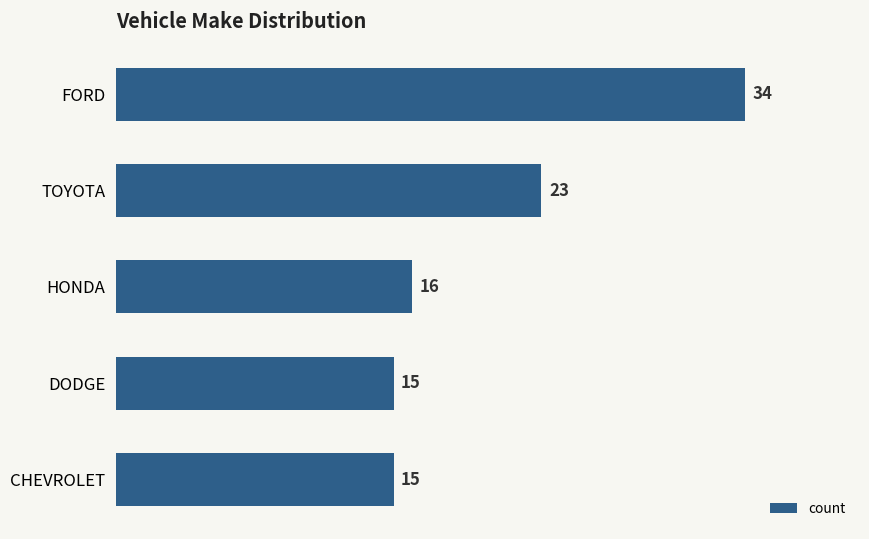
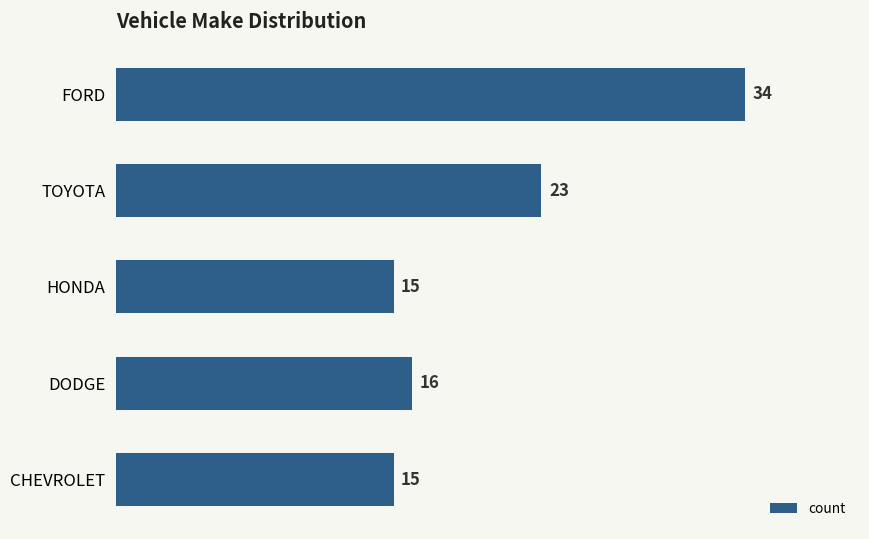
HONDA: 16 -> 15
DODGE: 15 -> 16
